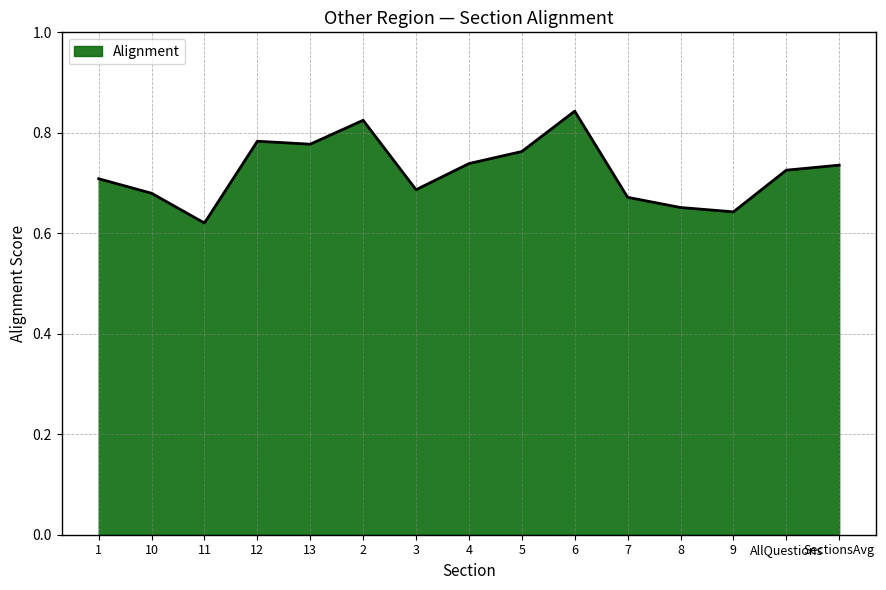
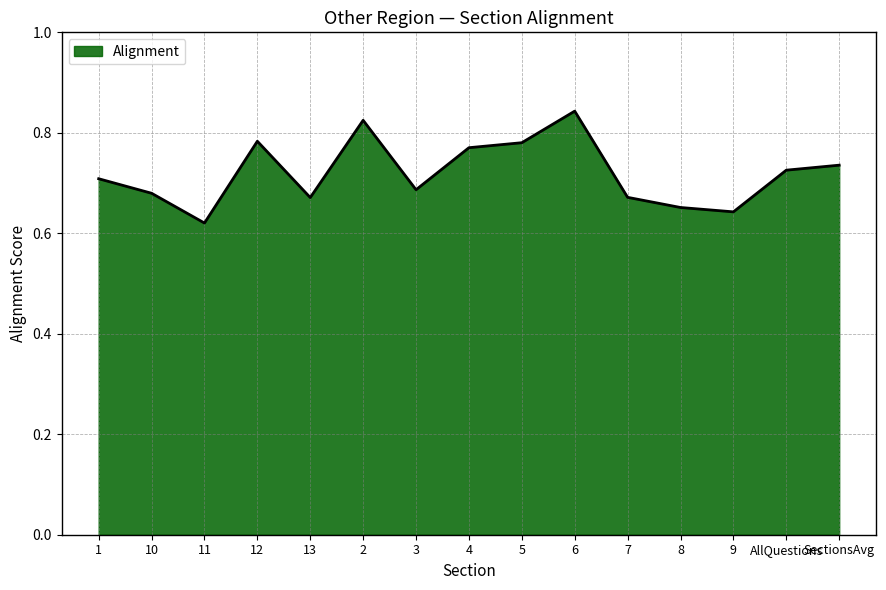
13: 0.78 -> 0.67
4: 0.74 -> 0.77
5: 0.76 -> 0.78
